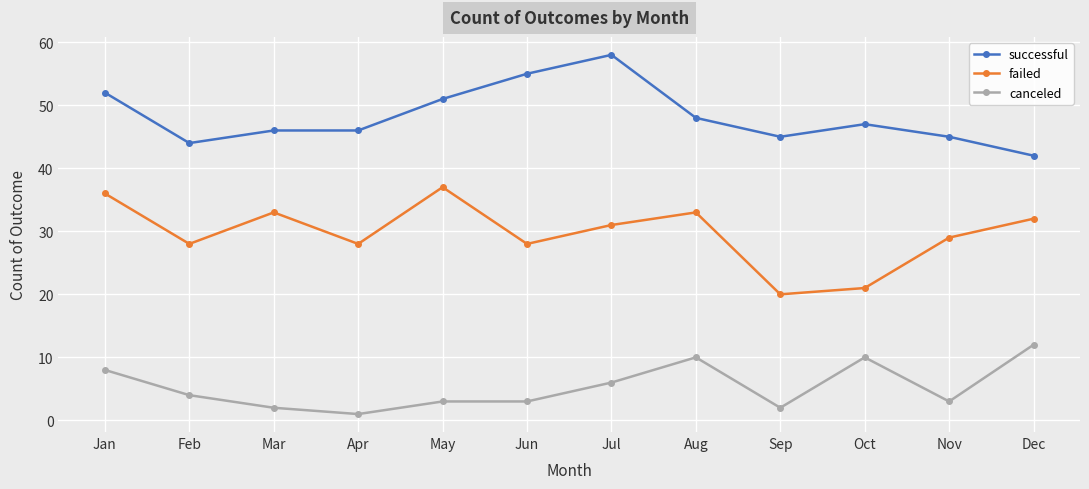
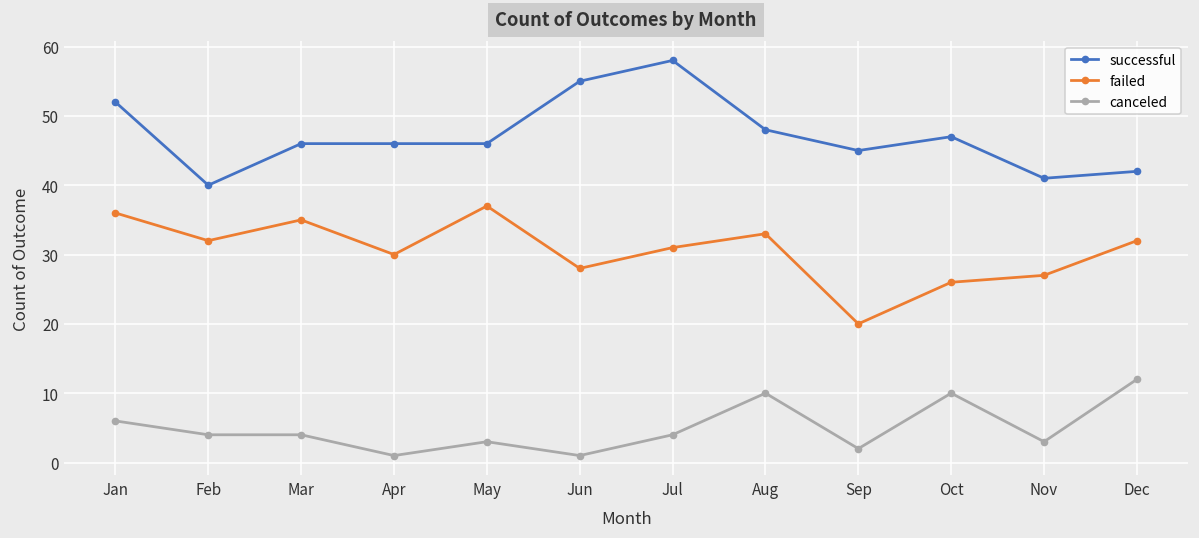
canceled, Jan: 8 -> 6
successful, Feb: 44 -> 40
failed, Feb: 28 -> 32
failed, Mar: 33 -> 35
canceled, Mar: 2 -> 4
failed, Apr: 28 -> 30
successful, May: 51 -> 46
canceled, Jun: 3 -> 1
canceled, Jul: 6 -> 4
failed, Oct: 21 -> 26
successful, Nov: 45 -> 41
failed, Nov: 29 -> 27
